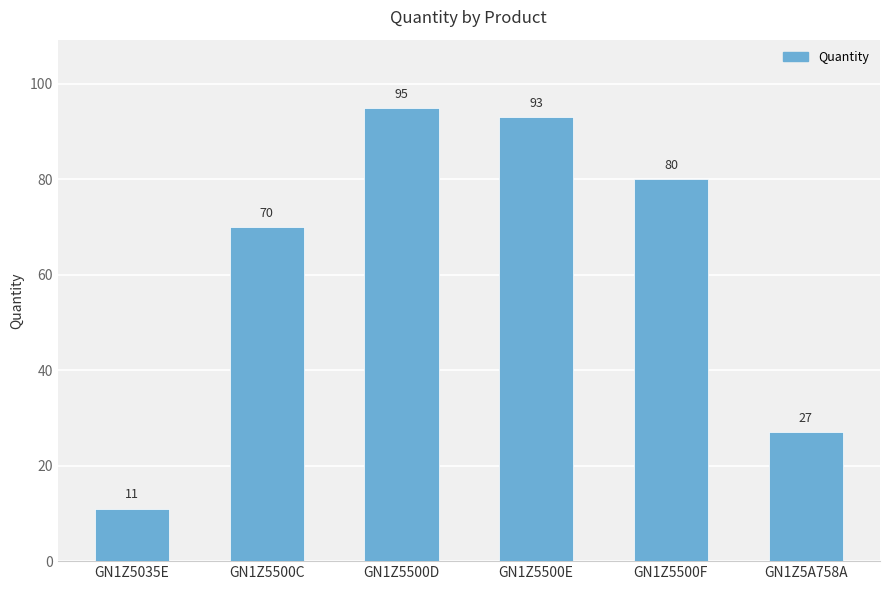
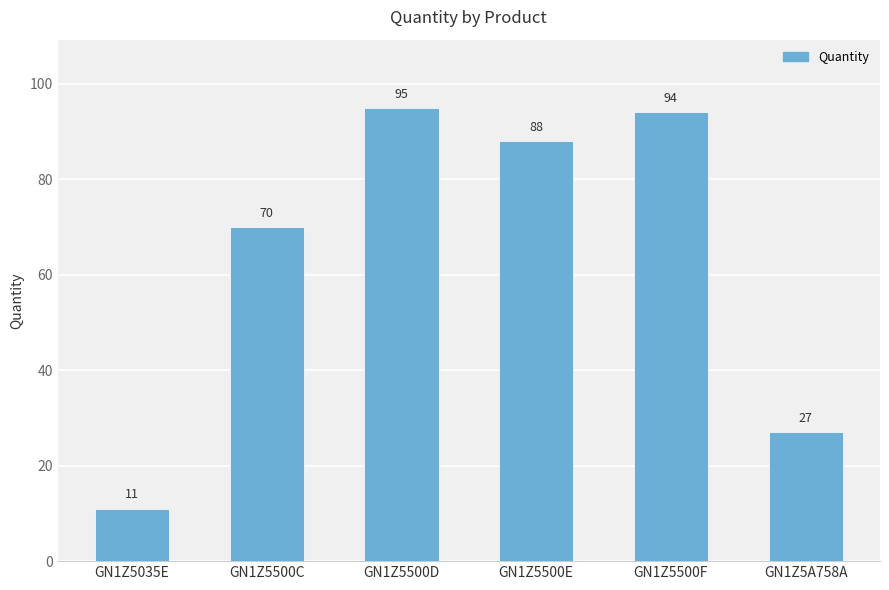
GN1Z5500E: 93 -> 88
GN1Z5500F: 80 -> 94
